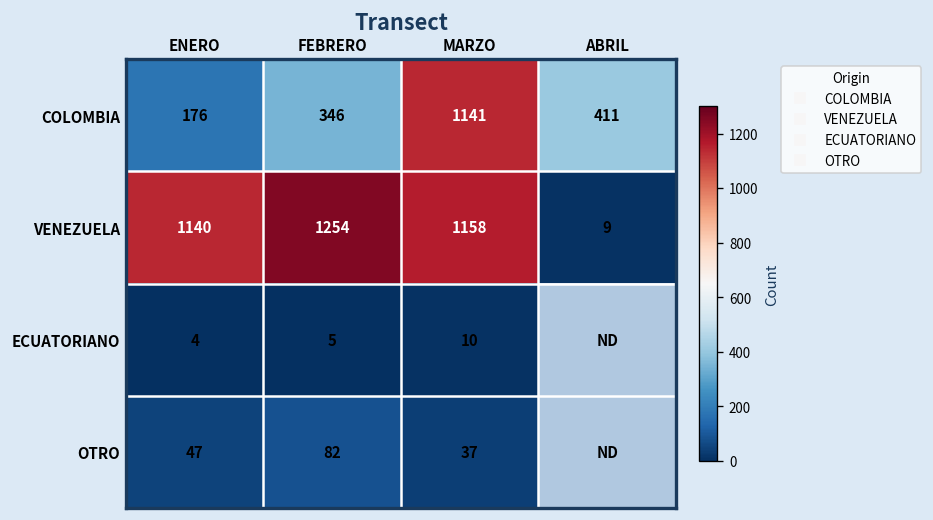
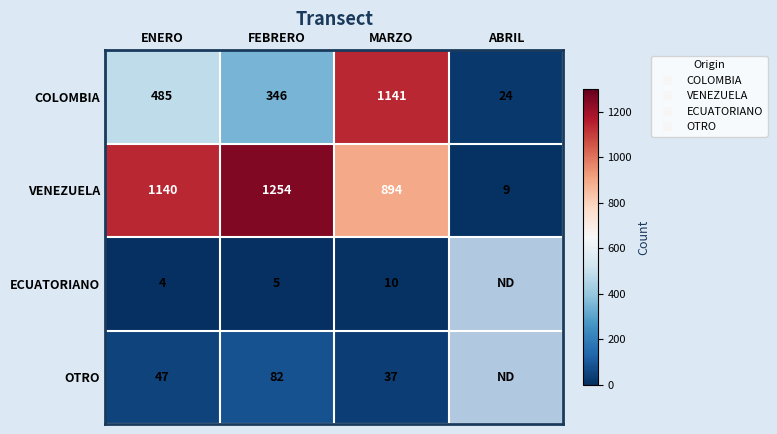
COLOMBIA, ENERO: 176 -> 485
COLOMBIA, ABRIL: 411 -> 24
VENEZUELA, MARZO: 1158 -> 894
